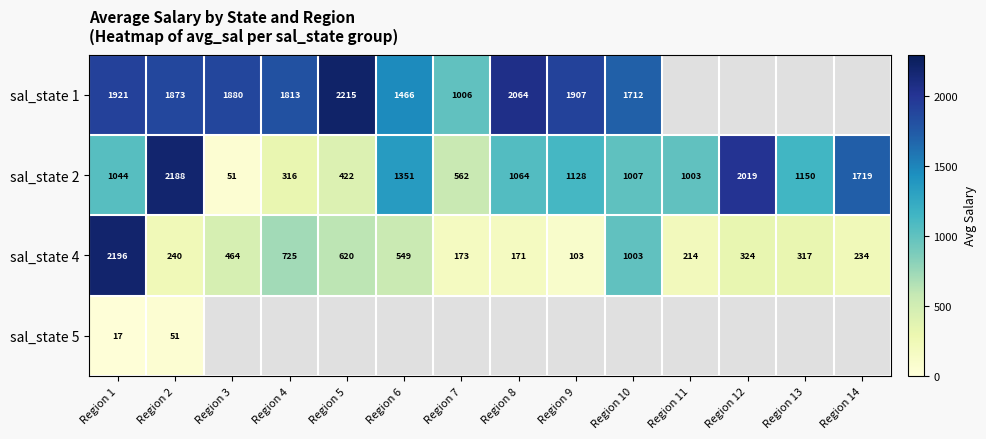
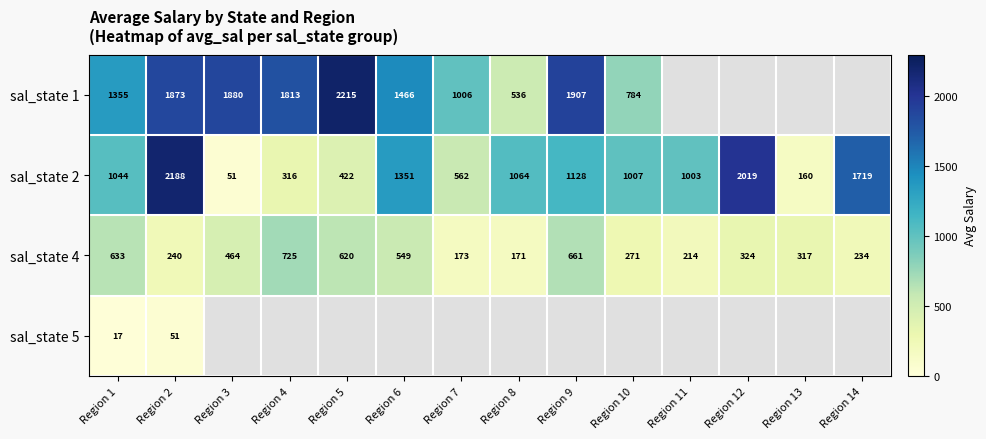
sal_state 1, Region 1: 1921 -> 1355
sal_state 1, Region 8: 2064 -> 536
sal_state 1, Region 10: 1712 -> 784
sal_state 2, Region 13: 1150 -> 160
sal_state 4, Region 1: 2196 -> 633
sal_state 4, Region 9: 103 -> 661
sal_state 4, Region 10: 1003 -> 271
